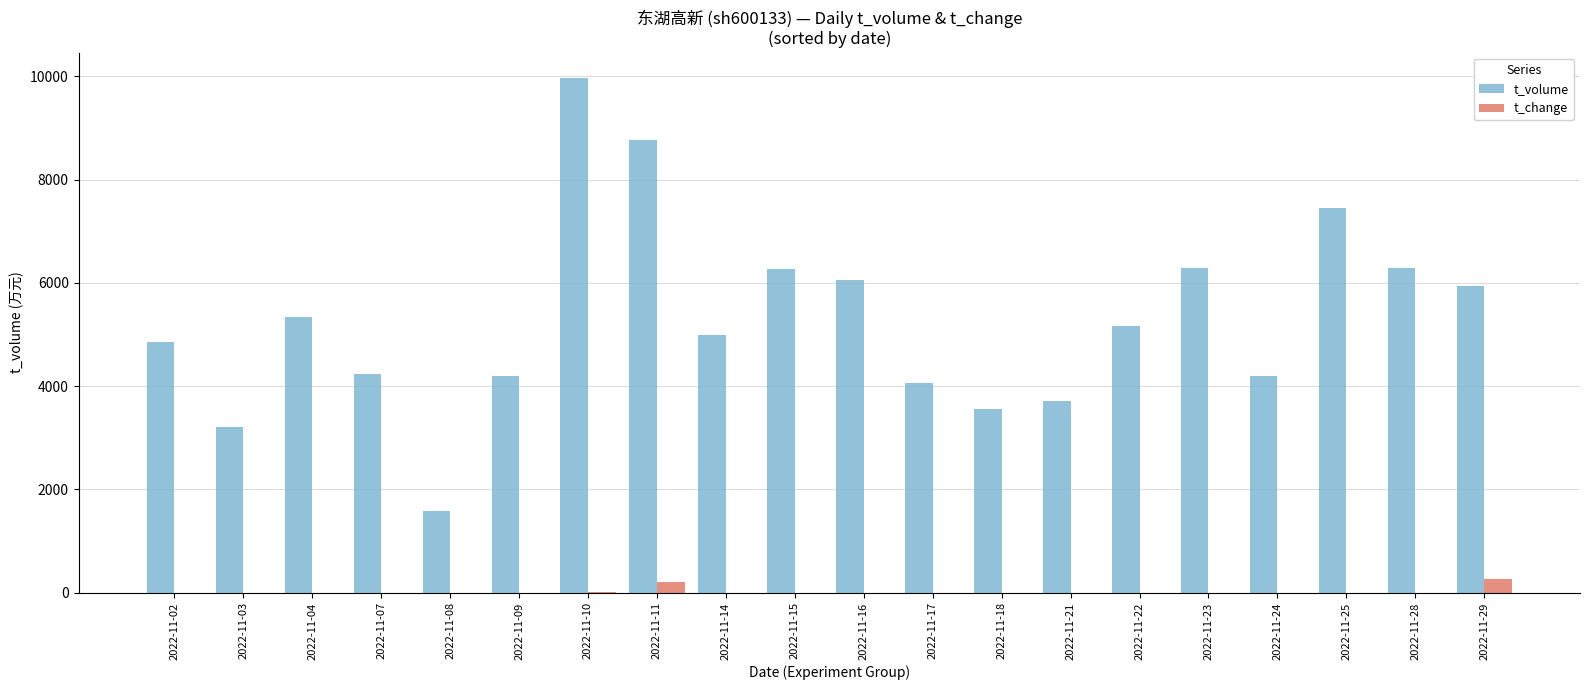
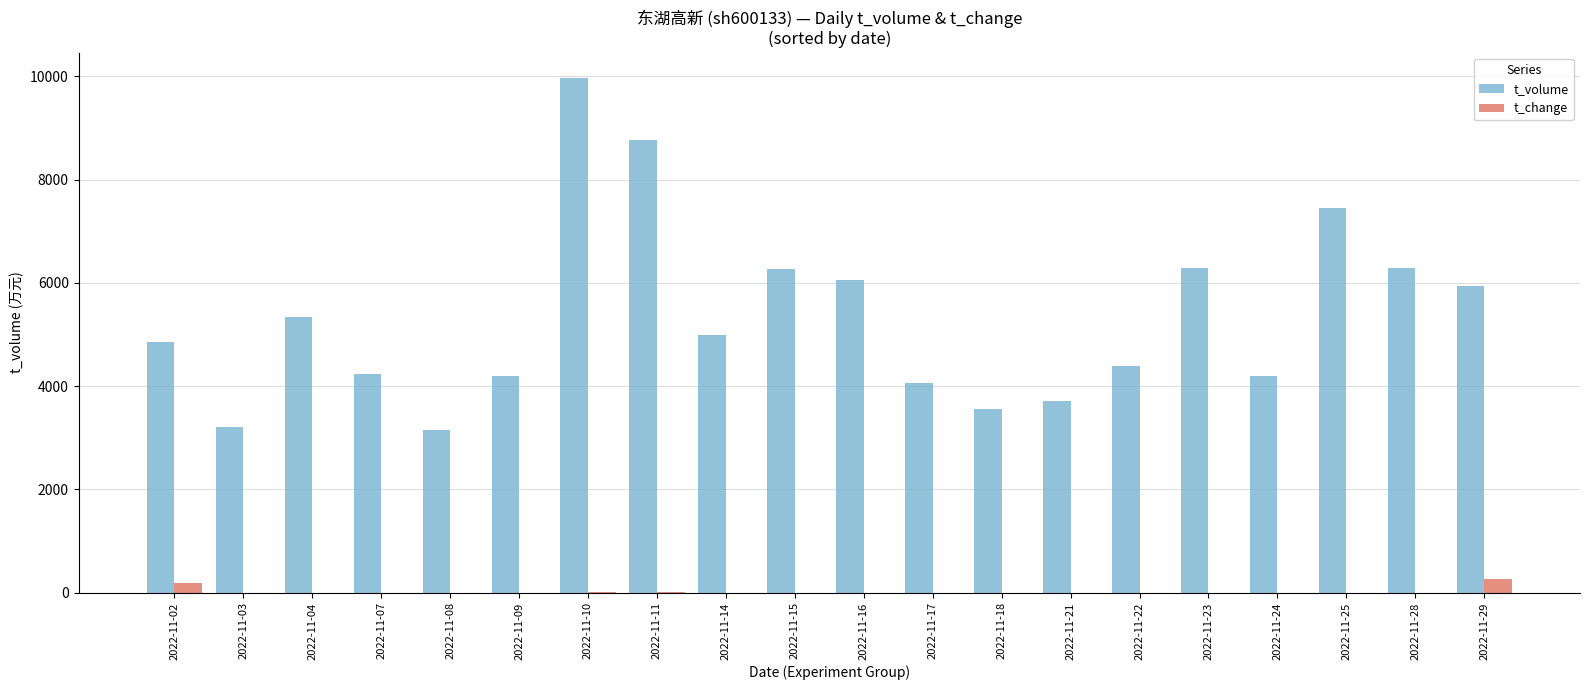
t_change, 2022-11-02: 0 -> 200
t_volume, 2022-11-08: 1600 -> 3100
t_change, 2022-11-11: 200 -> 0
t_volume, 2022-11-22: 5200 -> 4400
